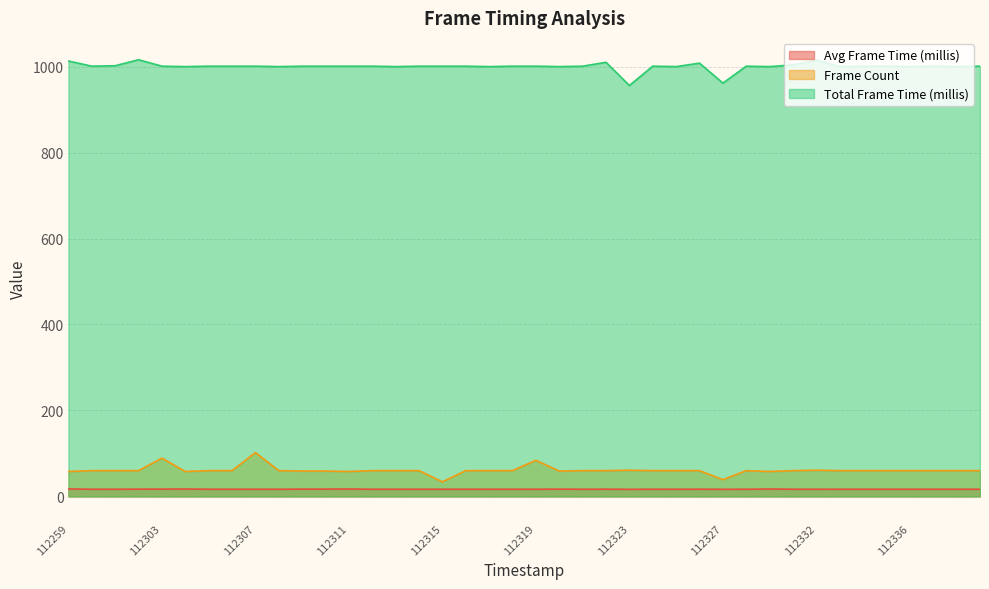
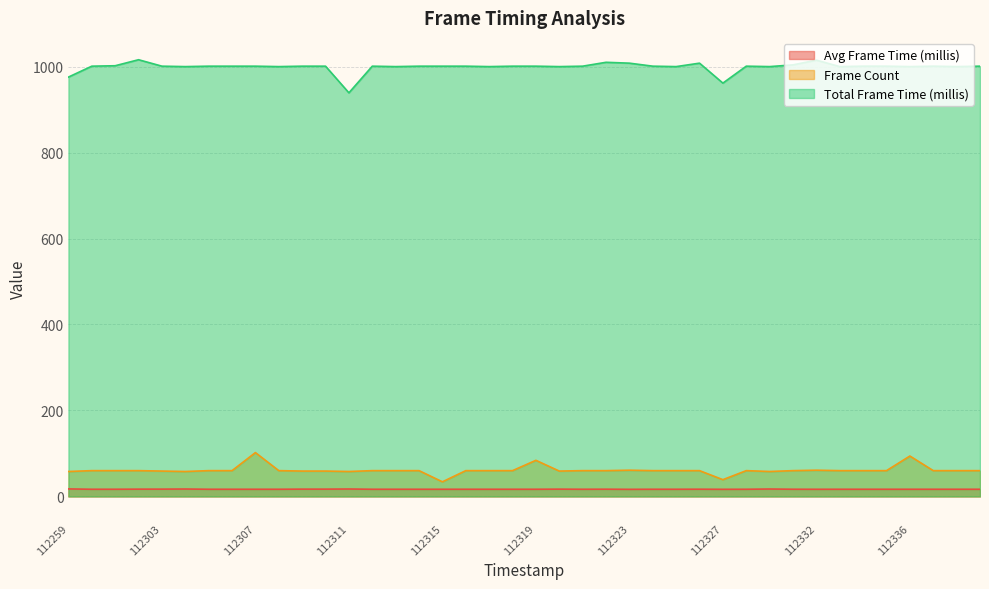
Total Frame Time (millis), 112259: 1010 -> 980
Frame Count, 112303: 90 -> 60
Total Frame Time (millis), 112311: 1000 -> 940
Total Frame Time (millis), 112323: 960 -> 1010
Frame Count, 112336: 60 -> 90
